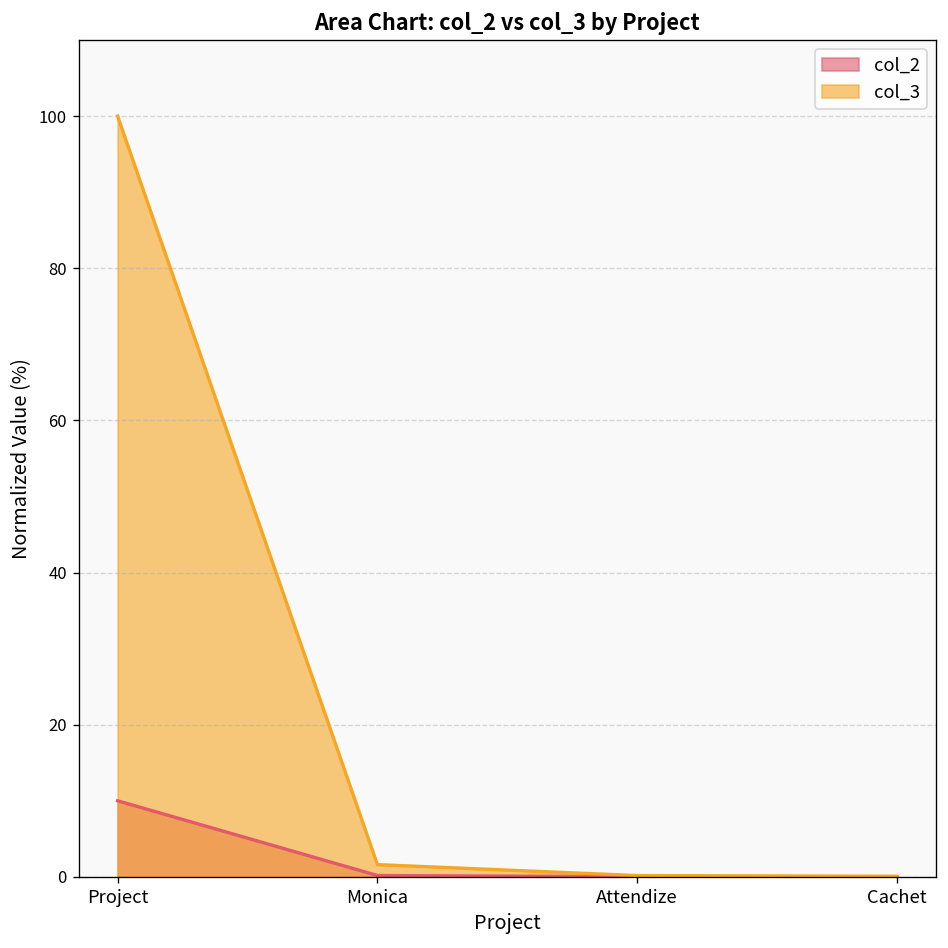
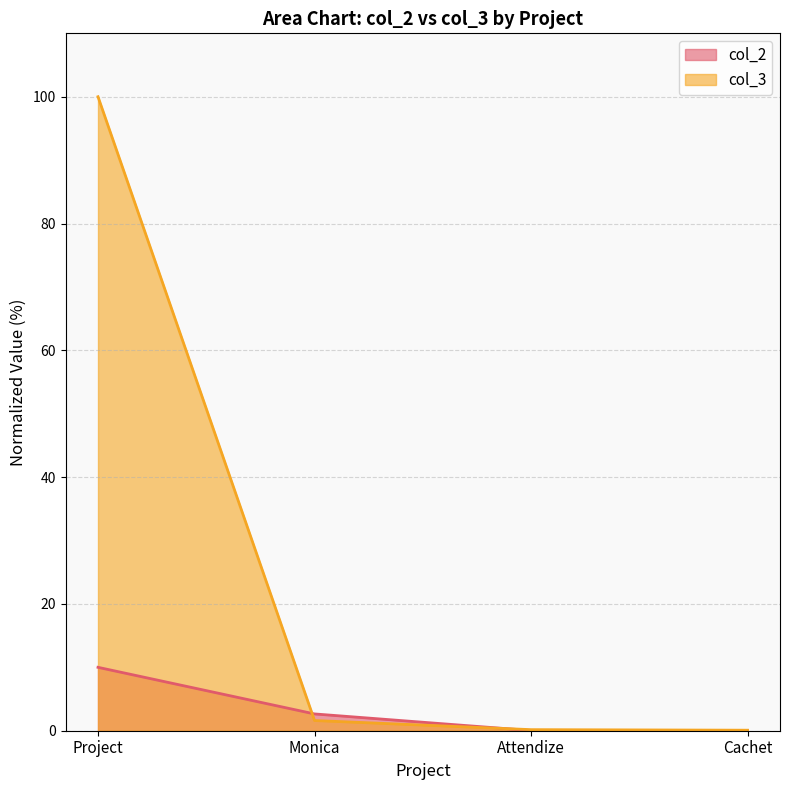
col_2, Monica: 0 -> 3
